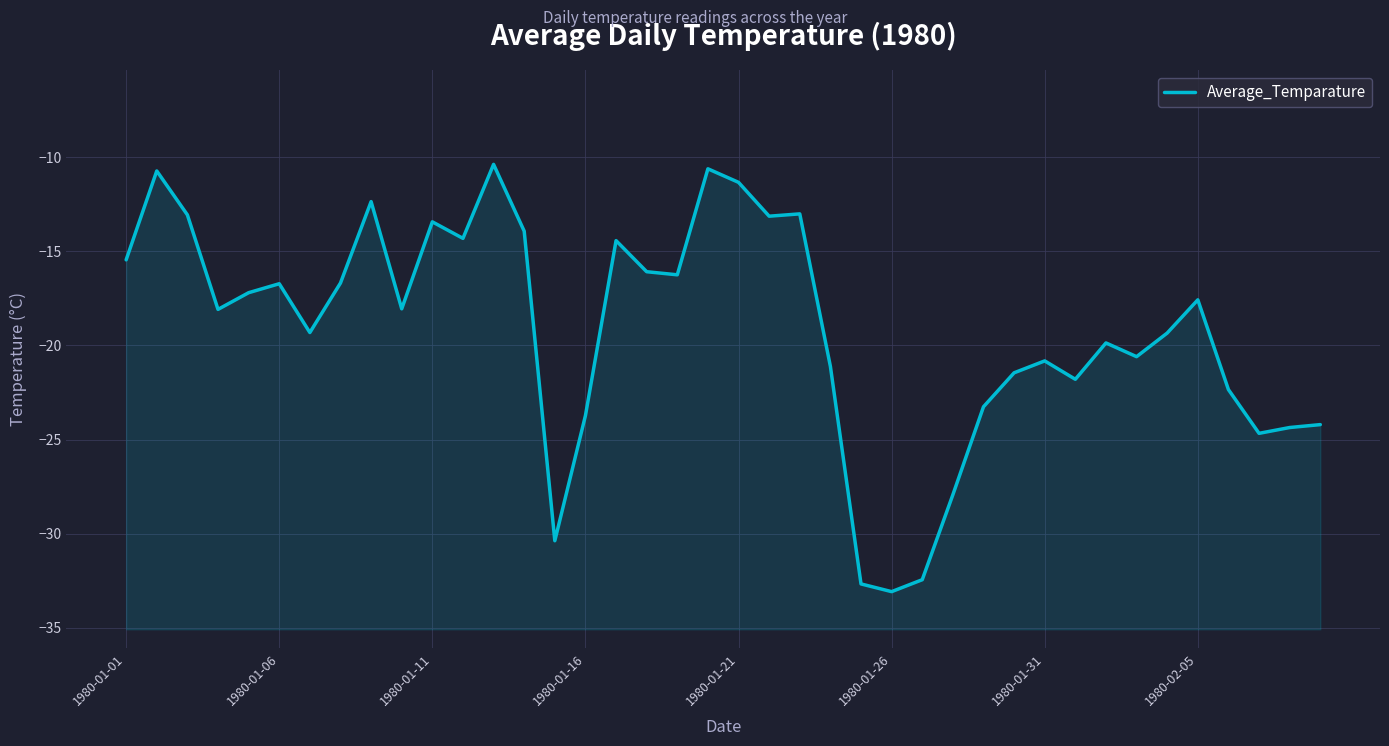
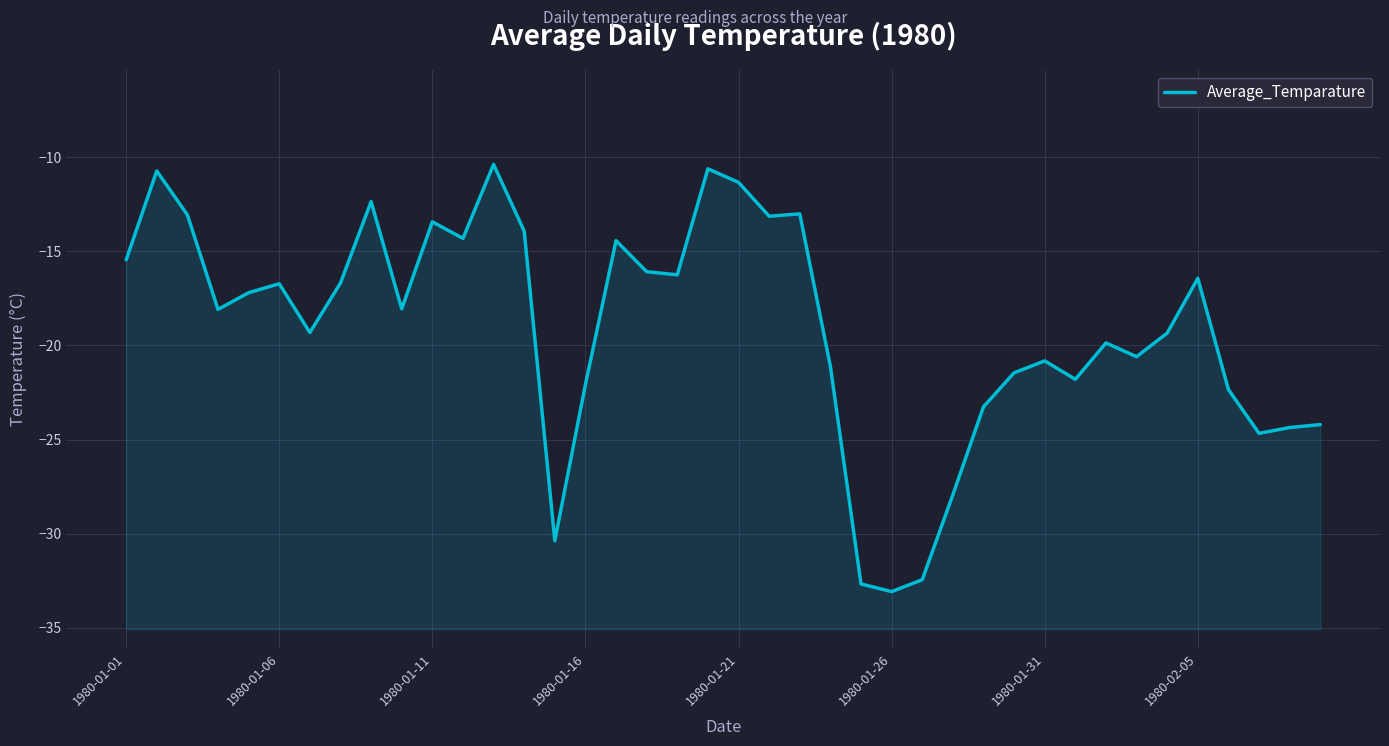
1980-01-16: -23.7 -> -22.1
1980-02-05: -17.6 -> -16.4
